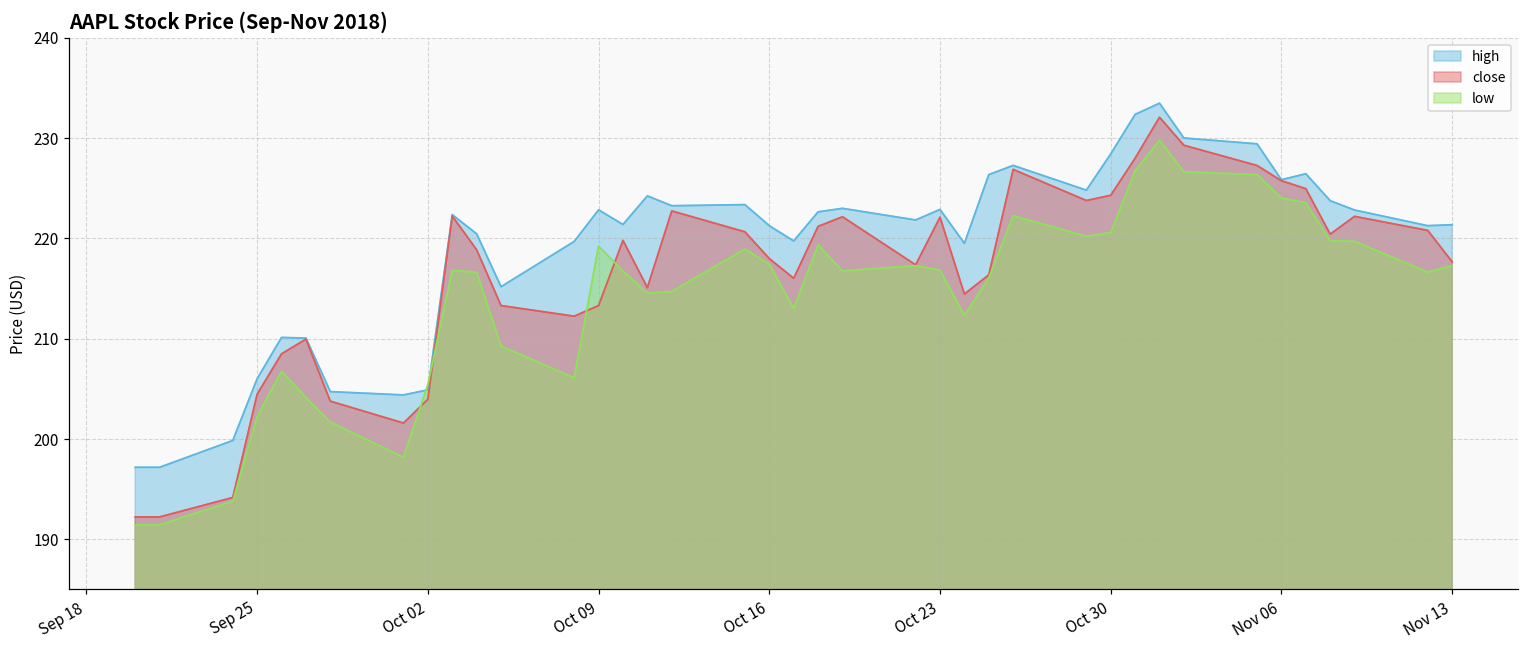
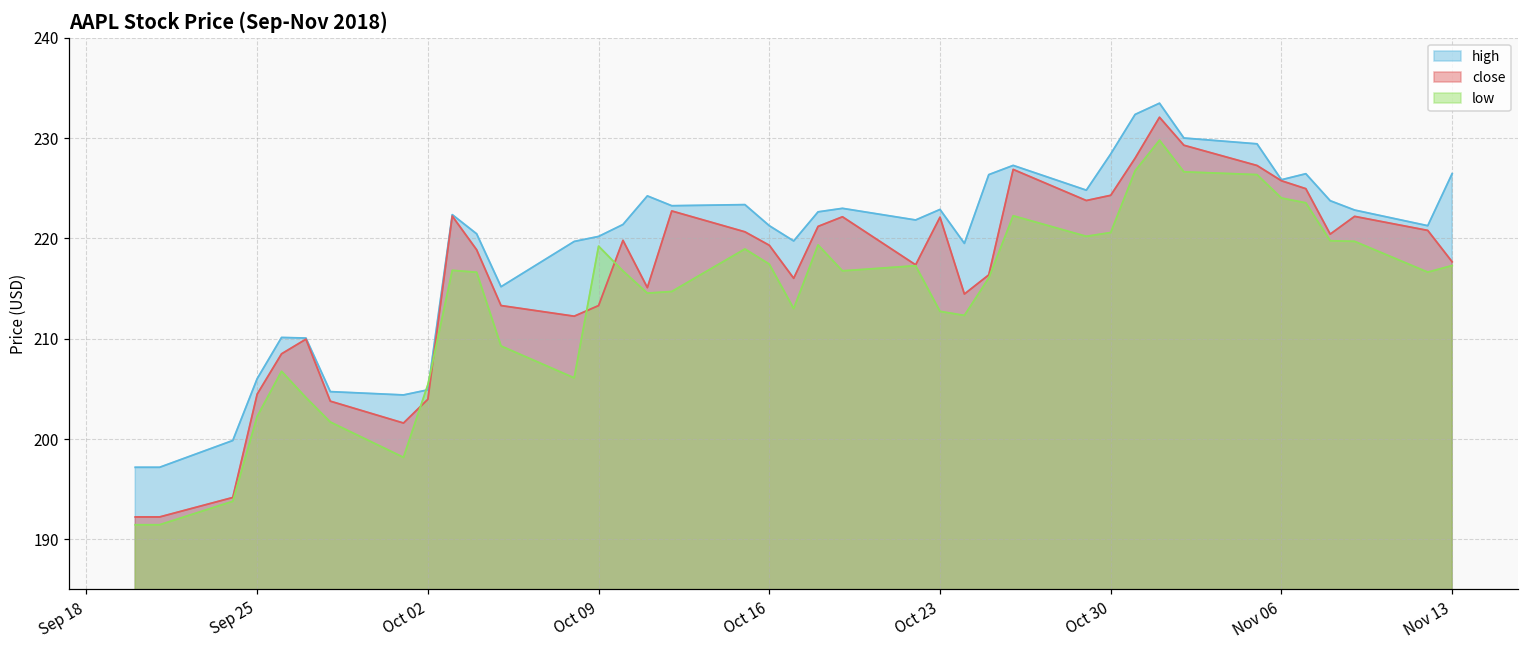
high, Oct 09: 223 -> 220
close, Oct 16: 218 -> 219
low, Oct 23: 217 -> 213
high, Nov 13: 221 -> 226
